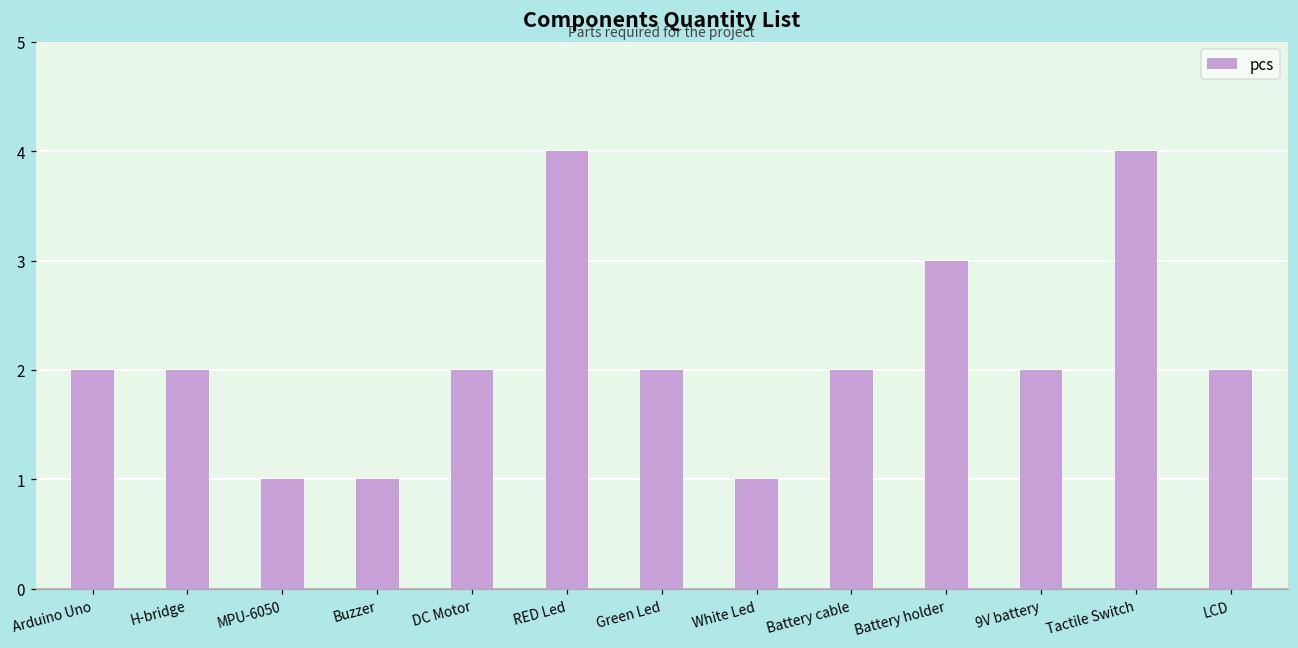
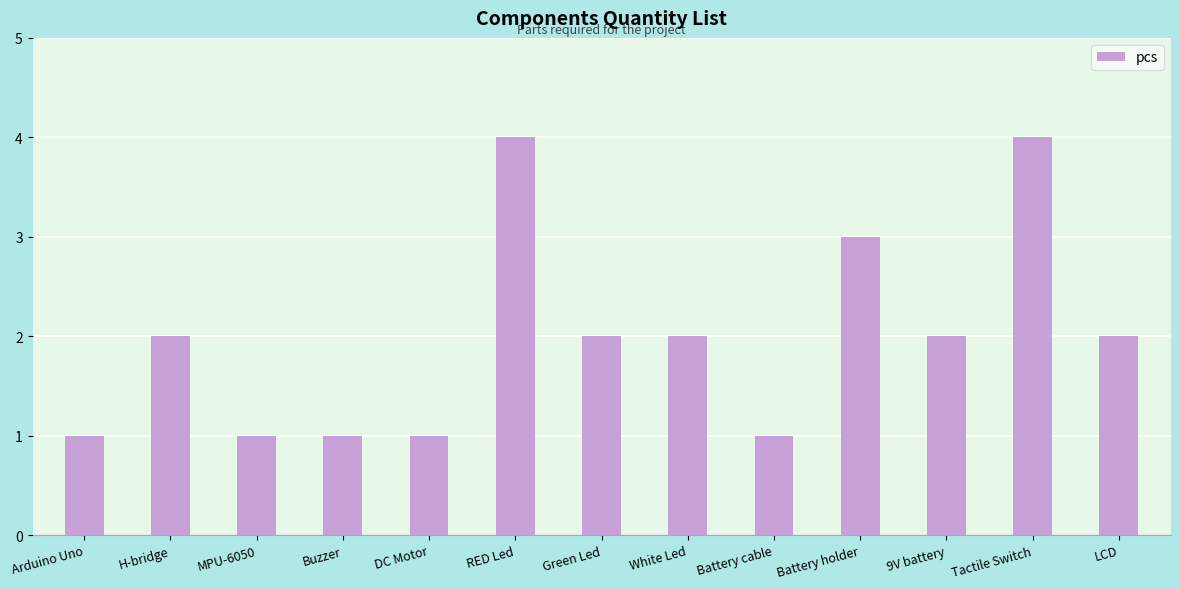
Arduino Uno: 2 -> 1
DC Motor: 2 -> 1
White Led: 1 -> 2
Battery cable: 2 -> 1
